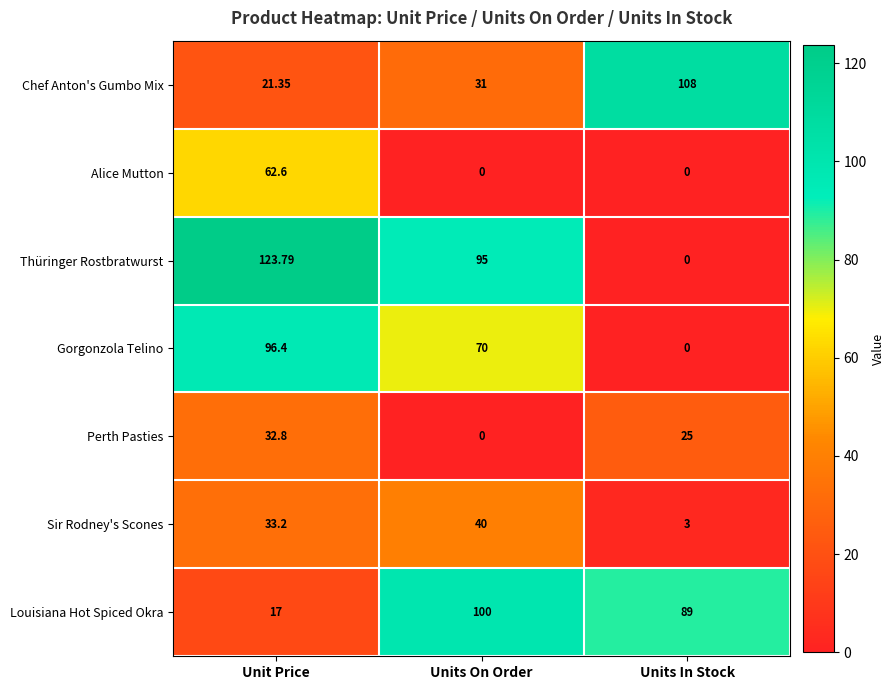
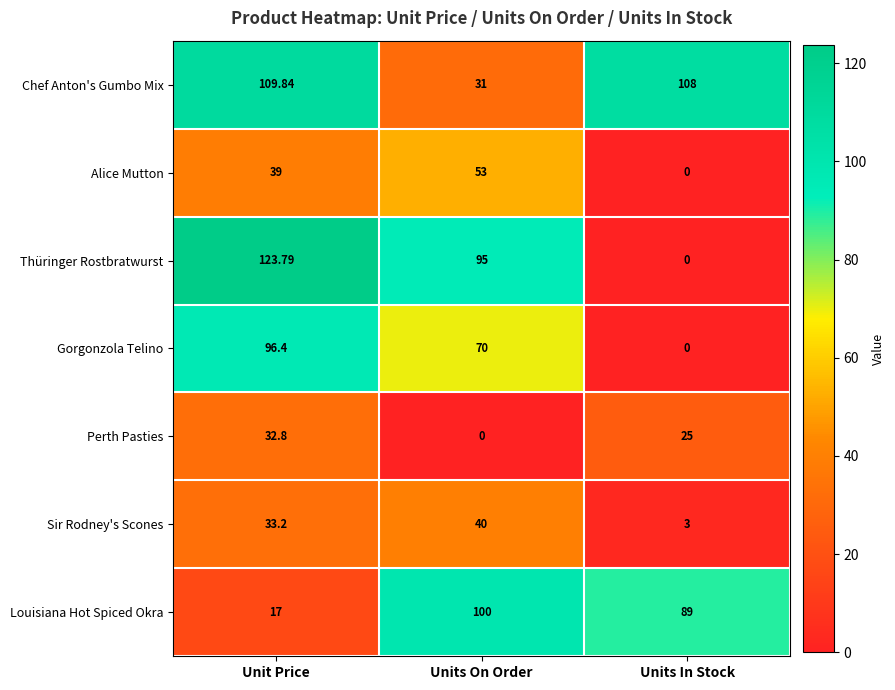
Chef Anton's Gumbo Mix, Unit Price: 21.35 -> 109.84
Alice Mutton, Unit Price: 62.6 -> 39
Alice Mutton, Units On Order: 0 -> 53
